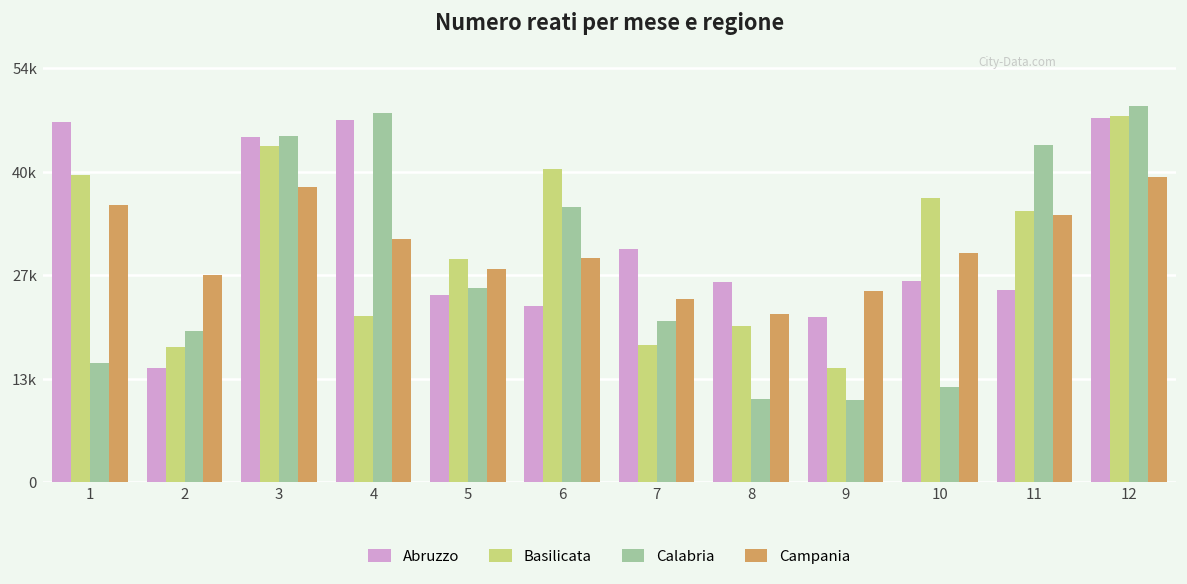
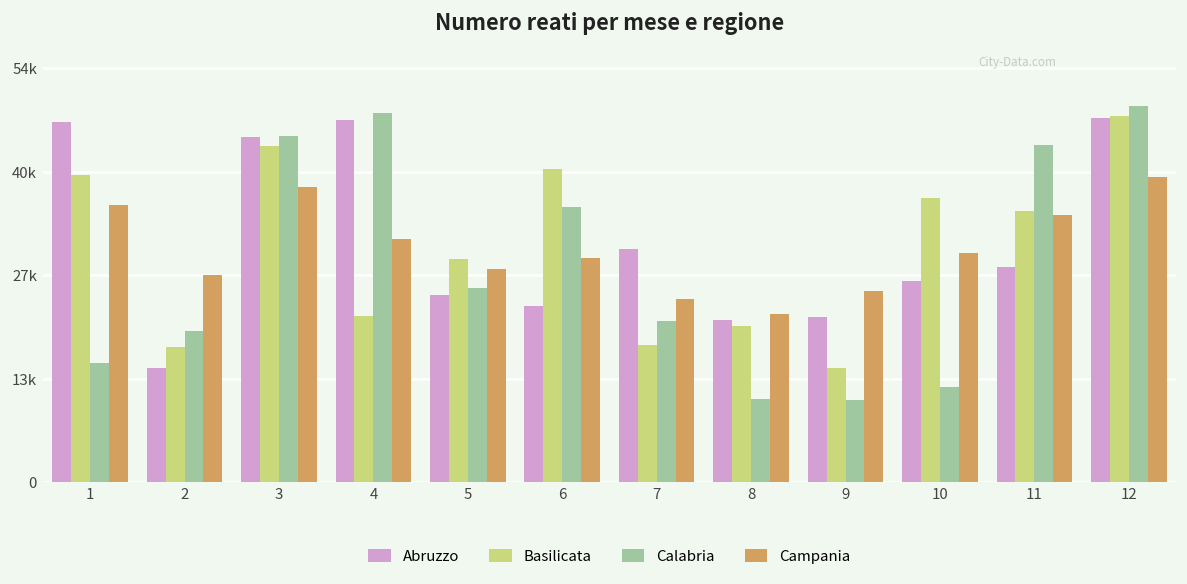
Abruzzo, 8: 26000 -> 21000
Abruzzo, 11: 25000 -> 28000
